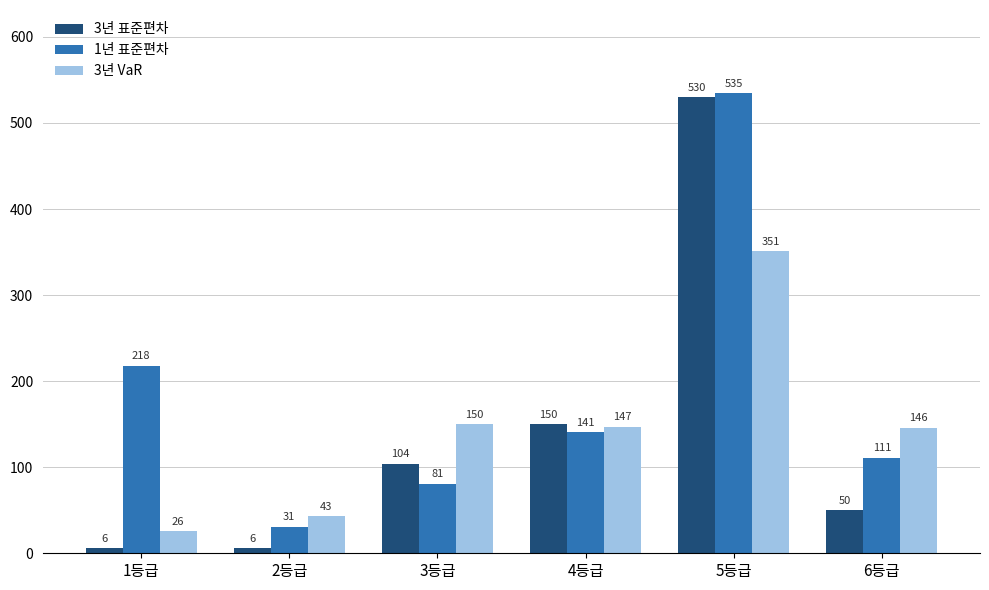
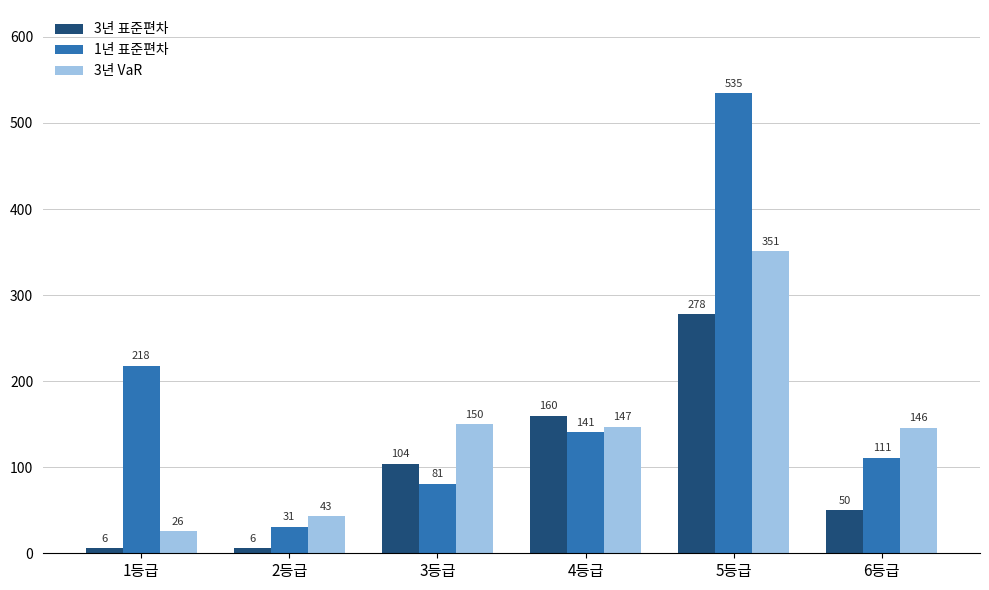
3년 표준편차, 4등급: 150 -> 160
3년 표준편차, 5등급: 530 -> 278
